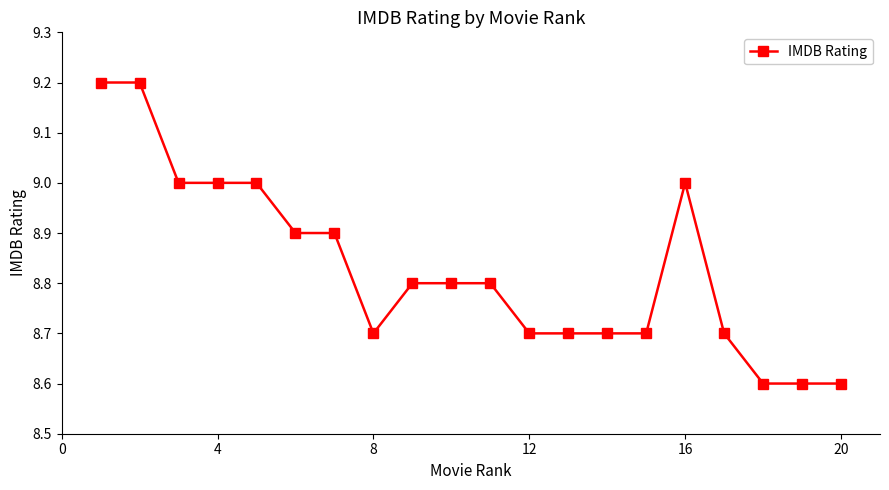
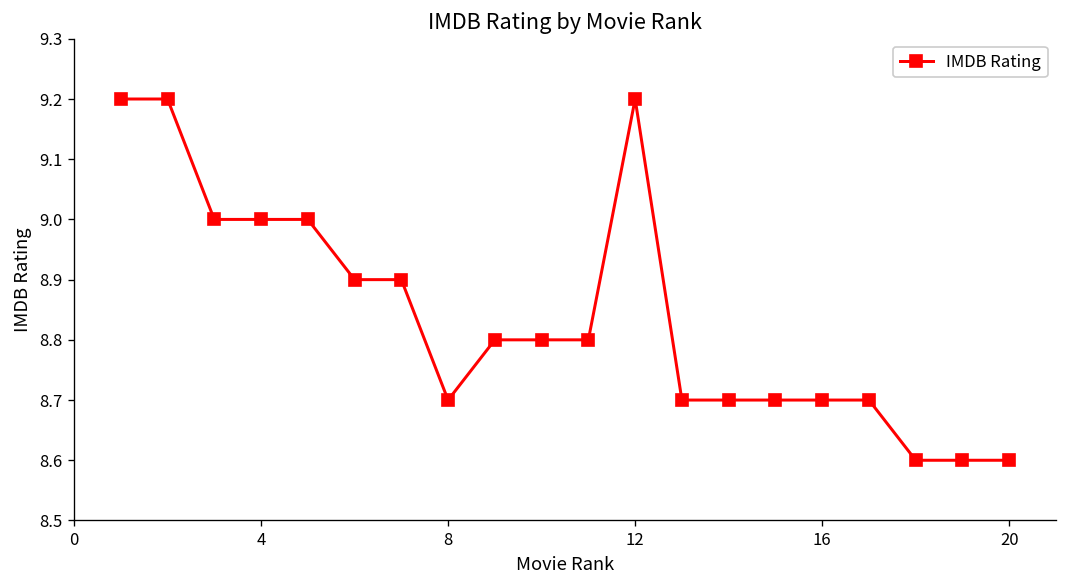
12: 8.7 -> 9.2
16: 9.0 -> 8.7
